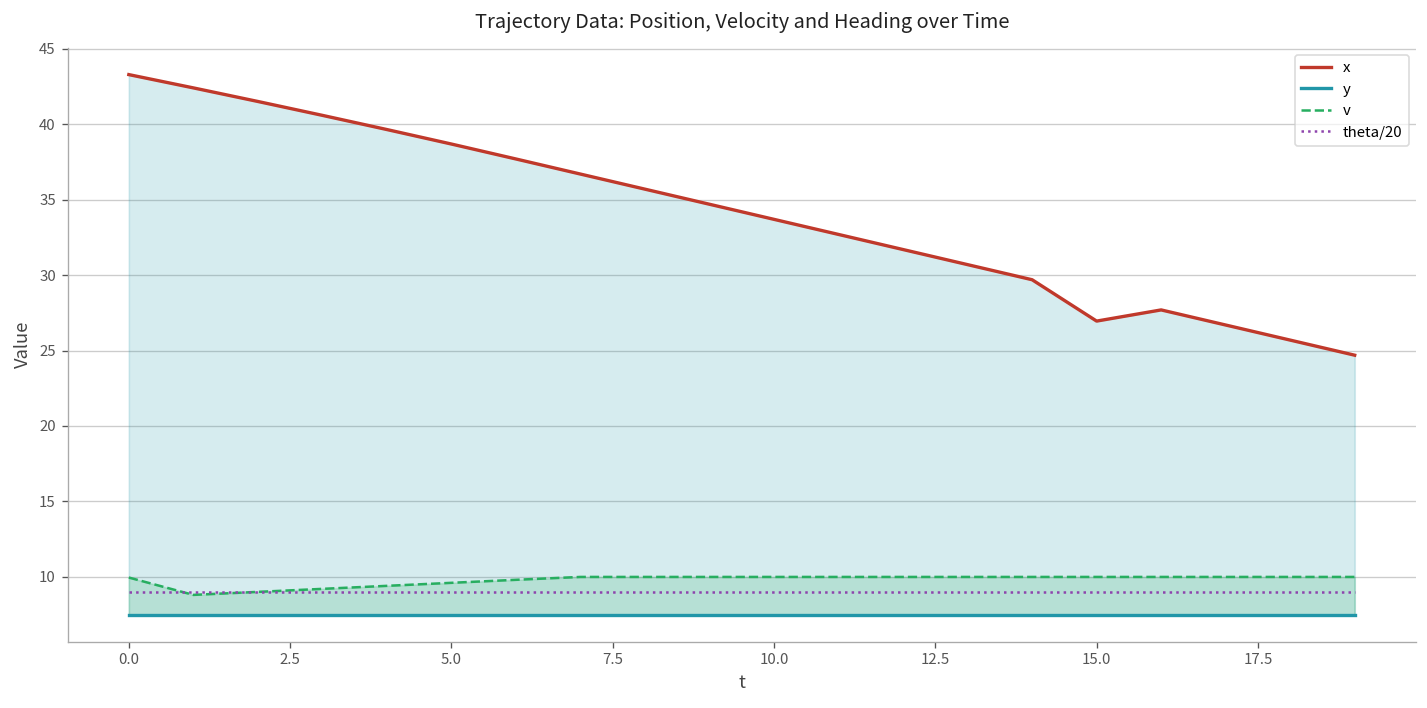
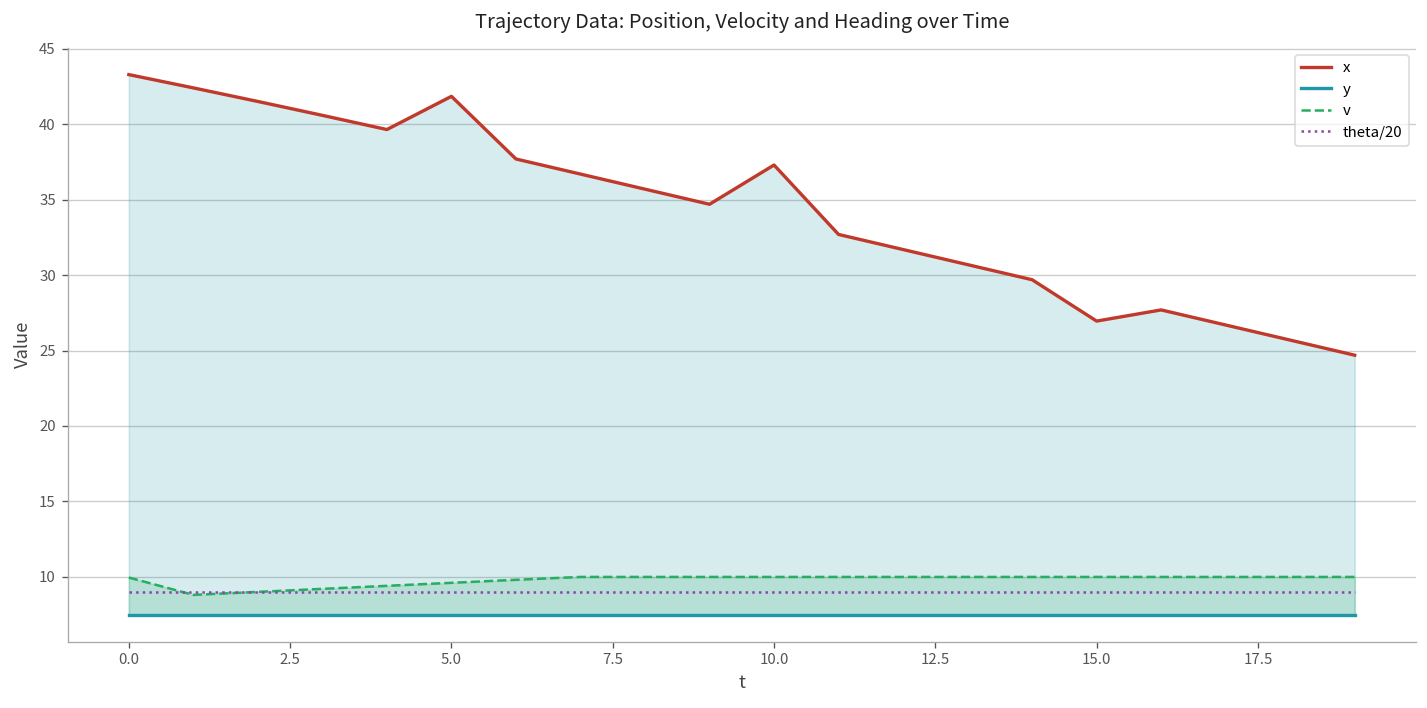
x, 5.0: 38.7 -> 41.8
x, 10.0: 33.7 -> 37.3
